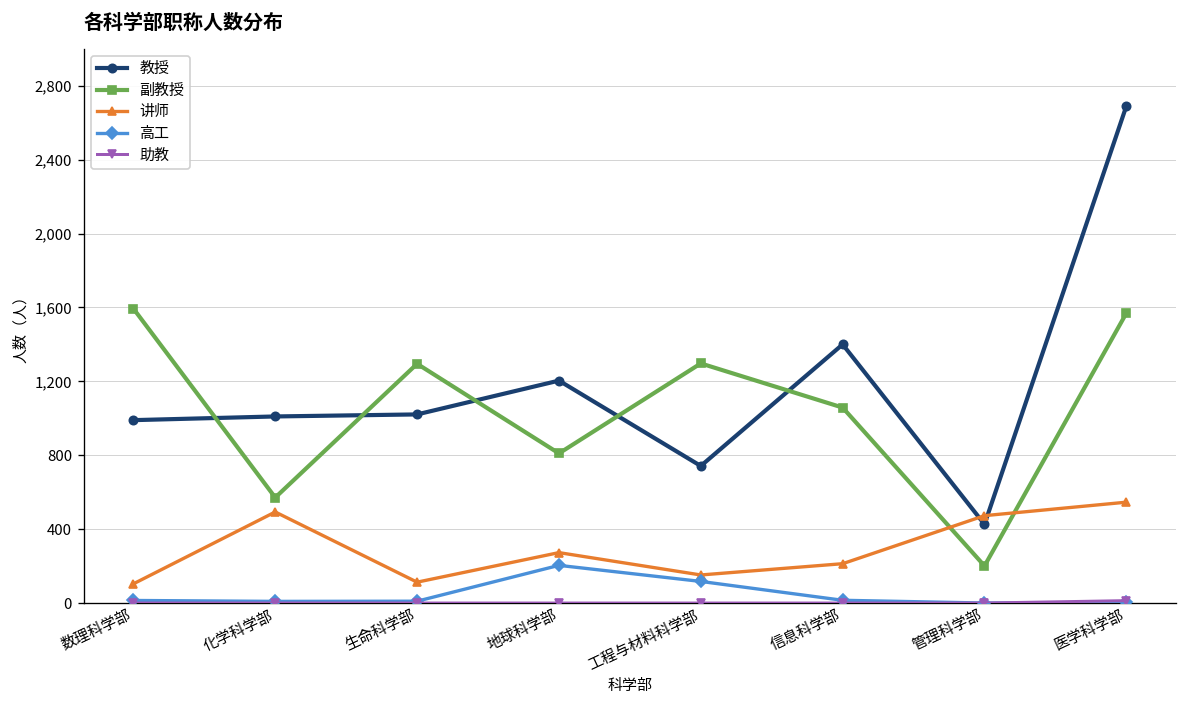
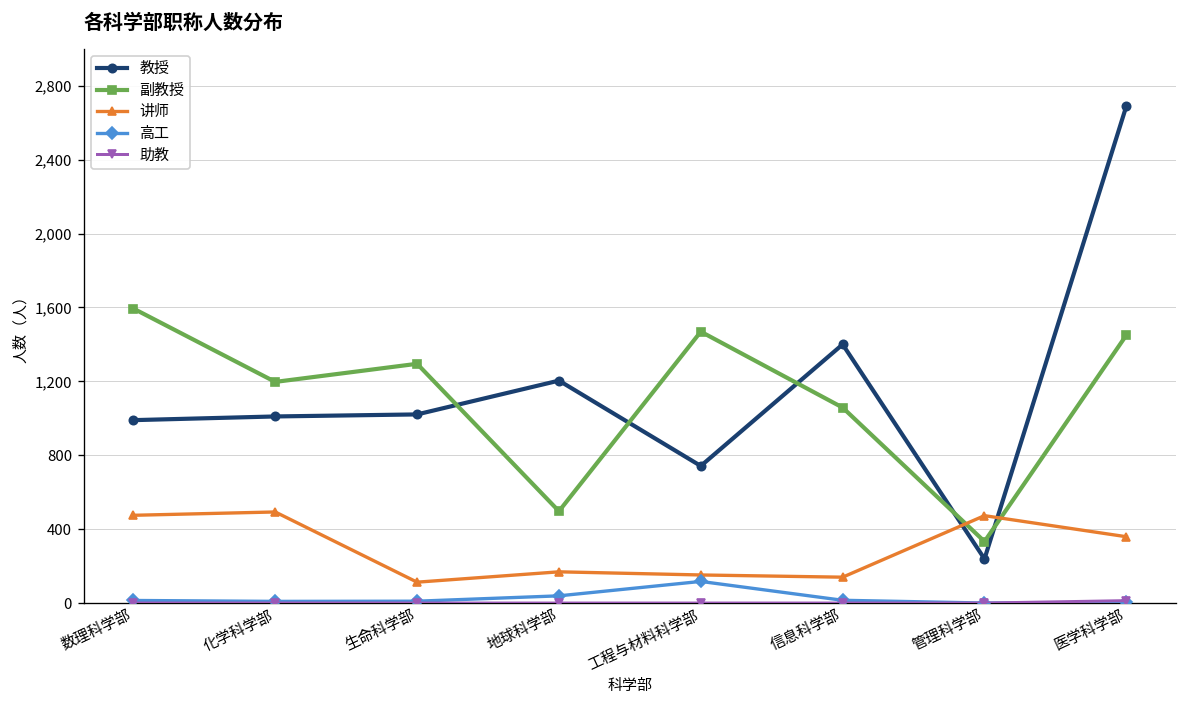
讲师, 数理科学部: 100 -> 480
副教授, 化学科学部: 570 -> 1,200
副教授, 地球科学部: 810 -> 500
讲师, 地球科学部: 270 -> 170
高工, 地球科学部: 200 -> 40
副教授, 工程与材料科学部: 1,300 -> 1,470
讲师, 信息科学部: 210 -> 140
教授, 管理科学部: 430 -> 240
副教授, 管理科学部: 200 -> 330
副教授, 医学科学部: 1,570 -> 1,450
讲师, 医学科学部: 550 -> 360
